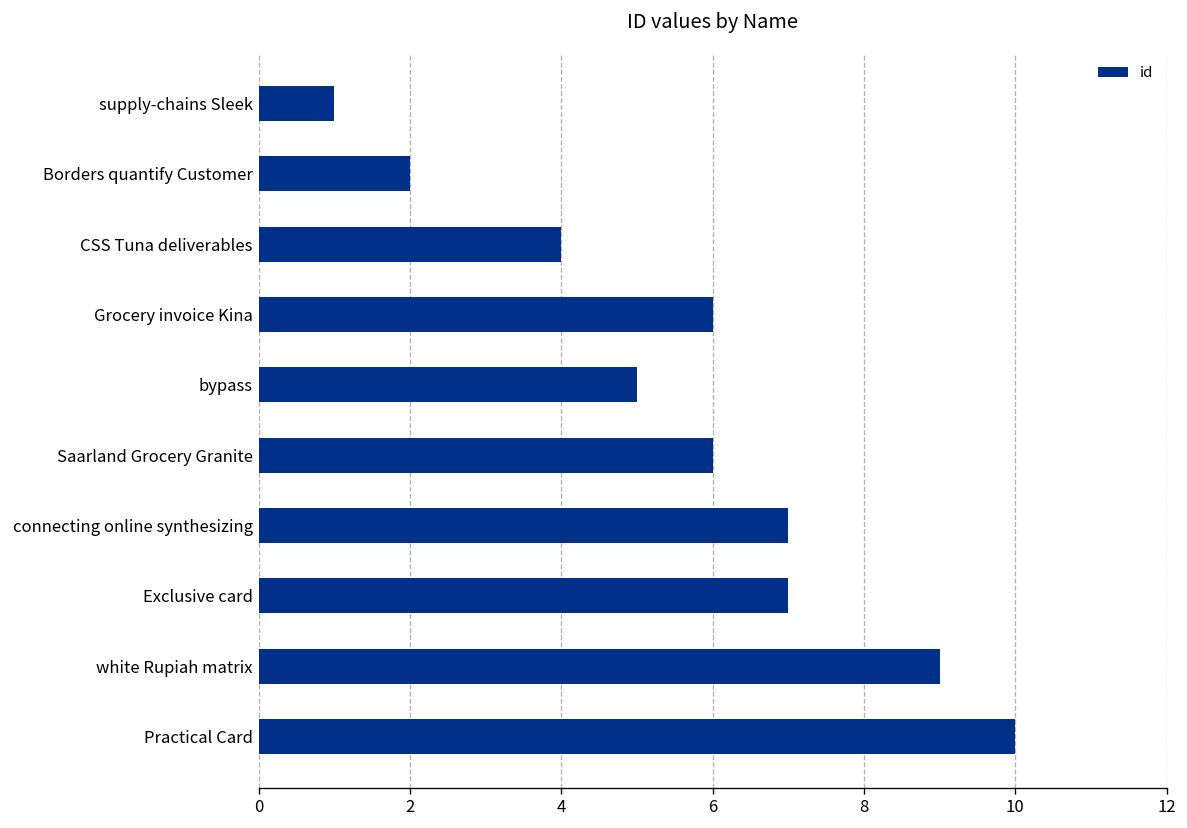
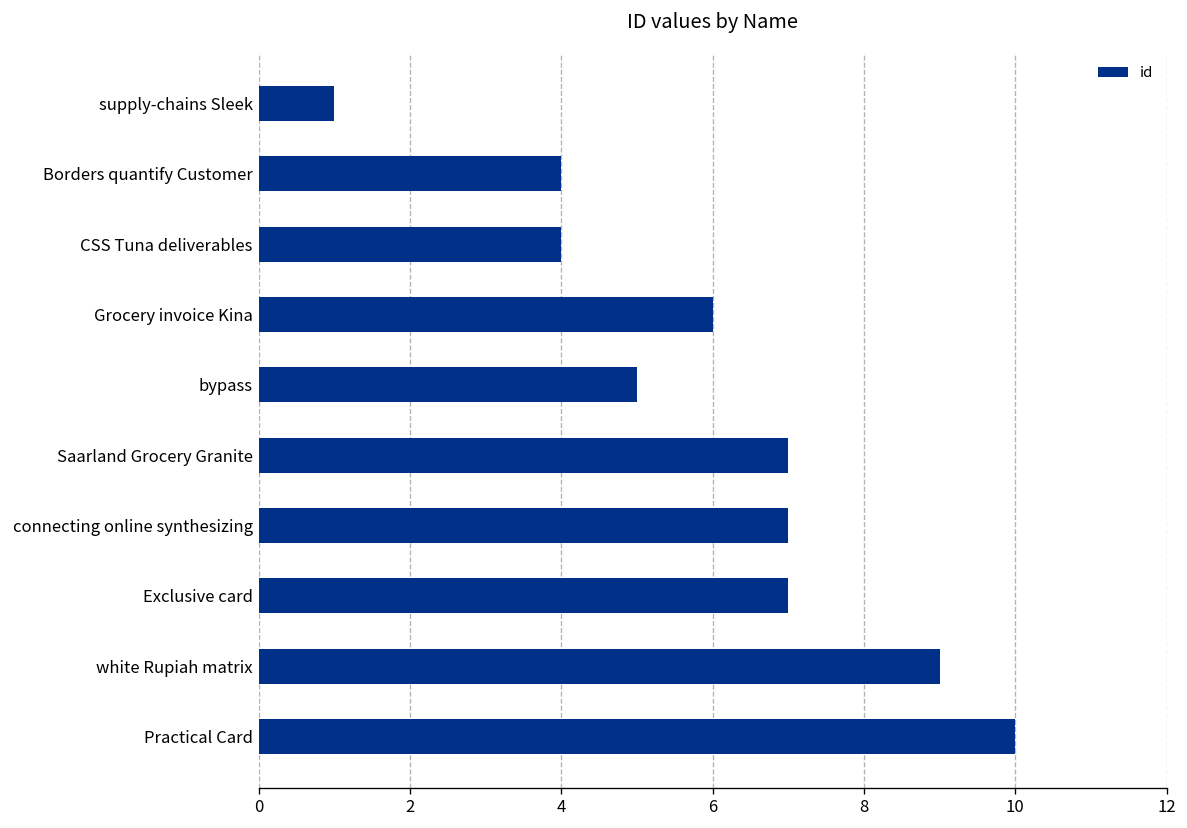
Borders quantify Customer: 2 -> 4
Saarland Grocery Granite: 6 -> 7
